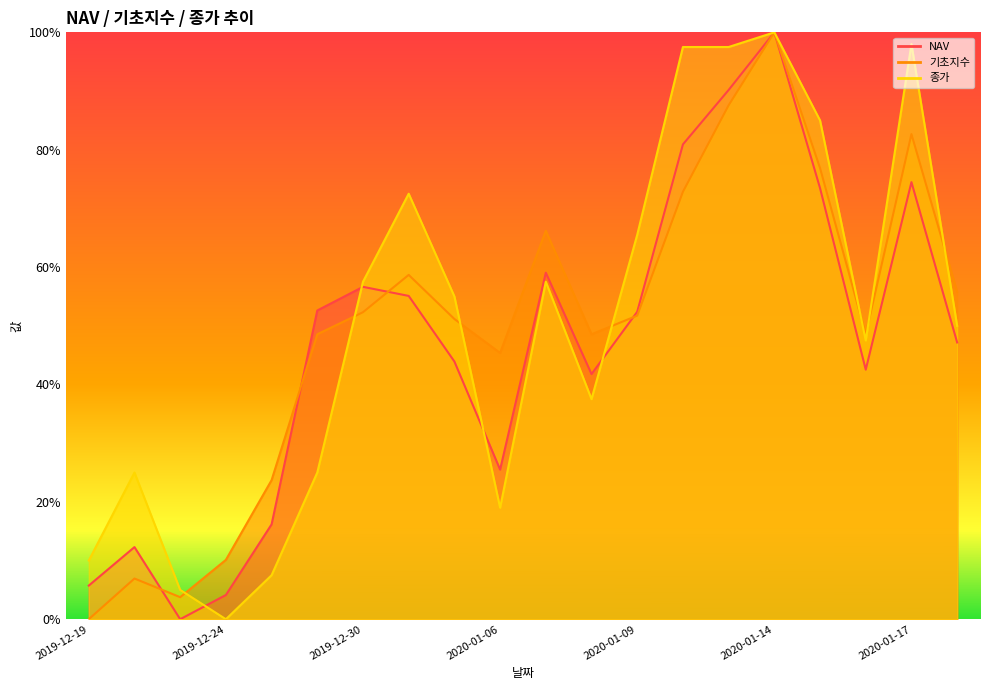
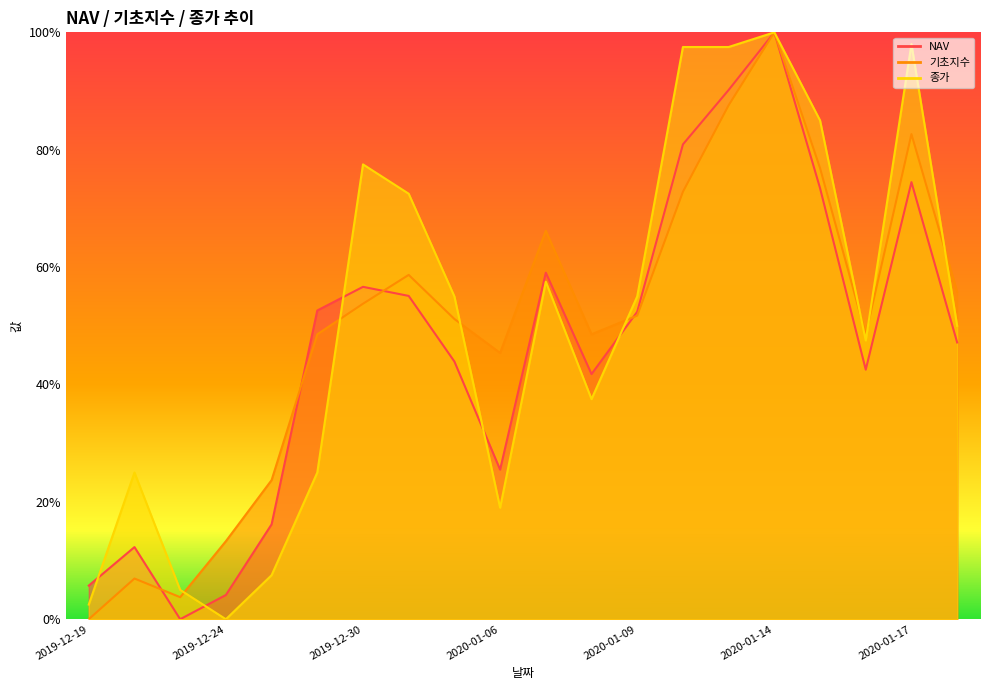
종가, 2019-12-19: 10% -> 3%
기초지수, 2019-12-24: 10% -> 13%
기초지수, 2019-12-30: 52% -> 54%
종가, 2019-12-30: 57% -> 78%
종가, 2020-01-09: 66% -> 55%
